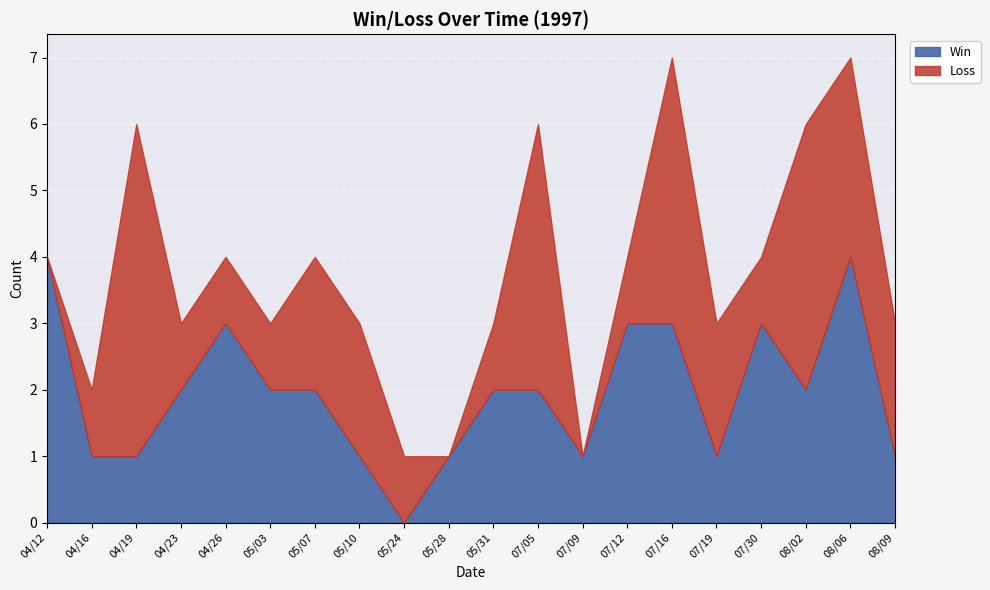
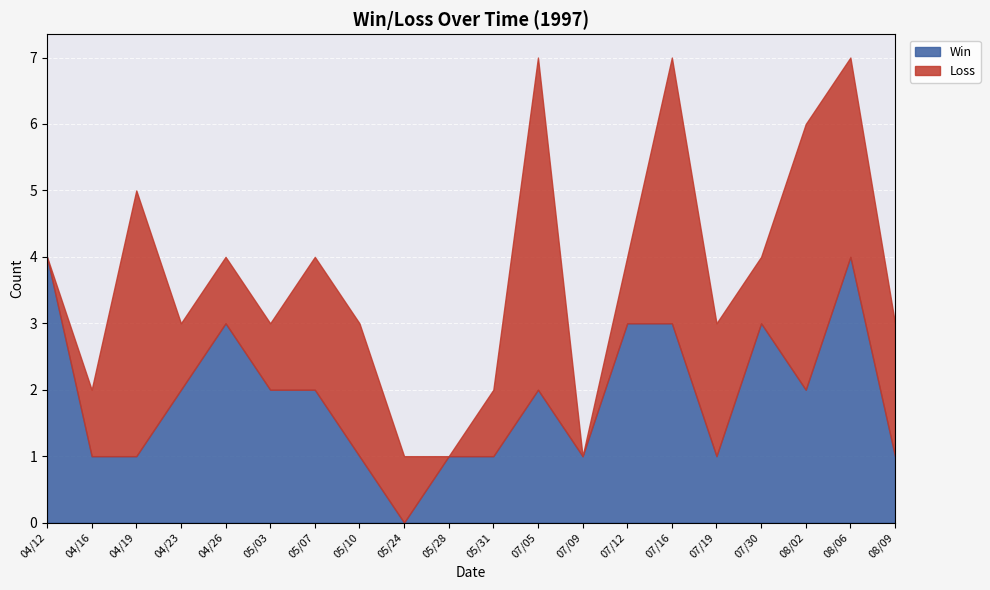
Loss, 04/19: 5 -> 4
Win, 05/31: 2 -> 1
Loss, 07/05: 4 -> 5
